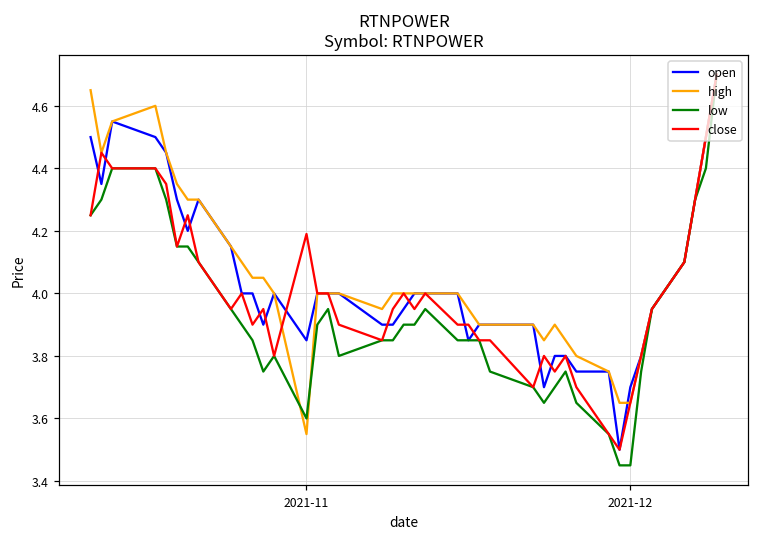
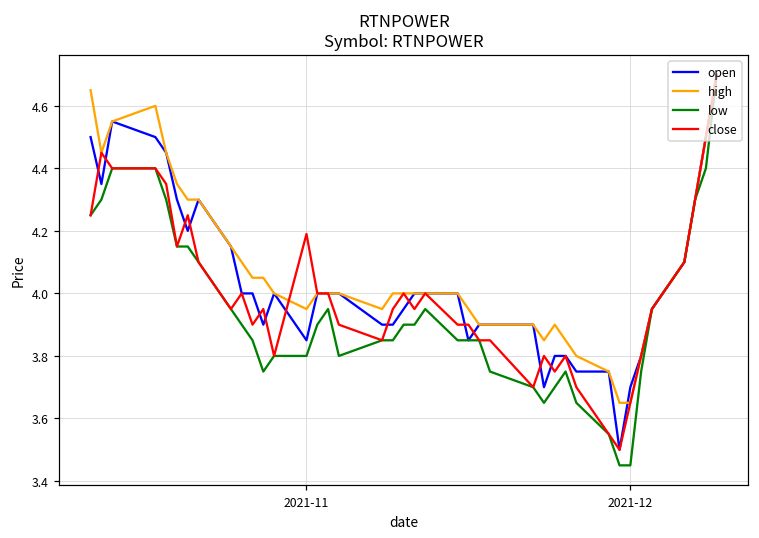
high, 2021-11: 3.55 -> 3.95
low, 2021-11: 3.6 -> 3.8
